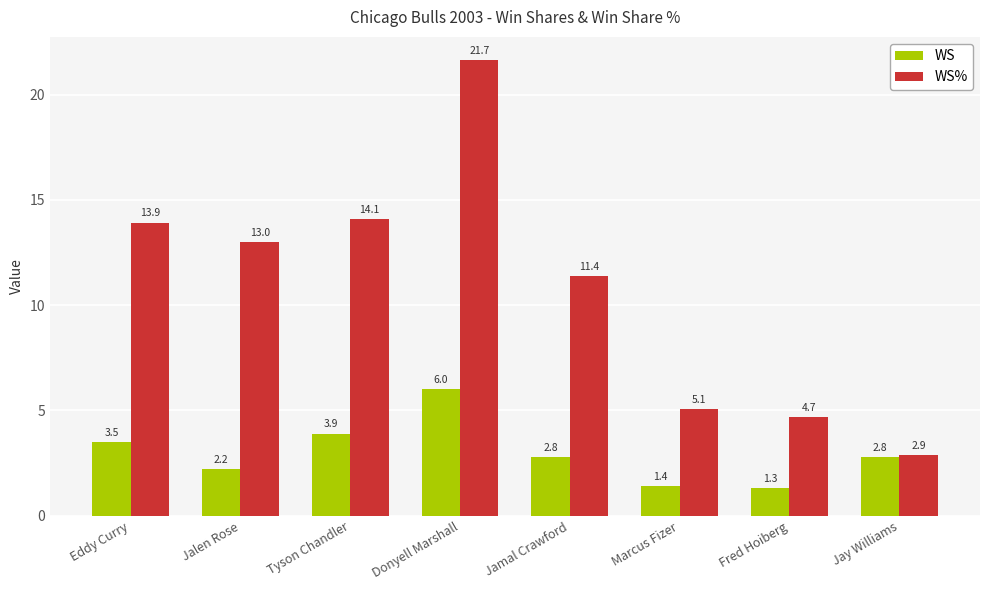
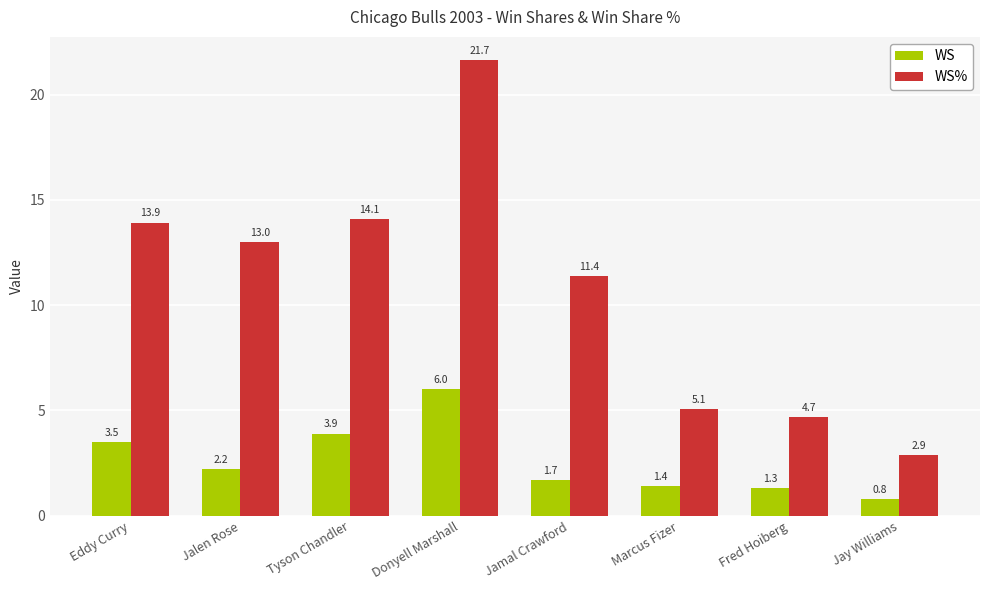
WS, Jamal Crawford: 2.8 -> 1.7
WS, Jay Williams: 2.8 -> 0.8
